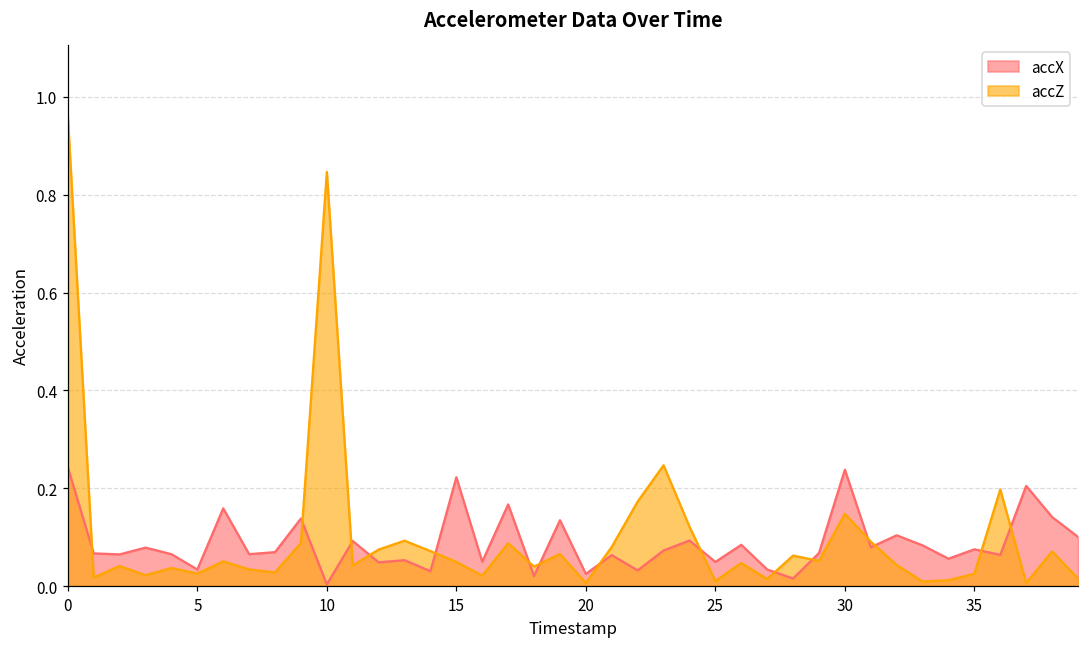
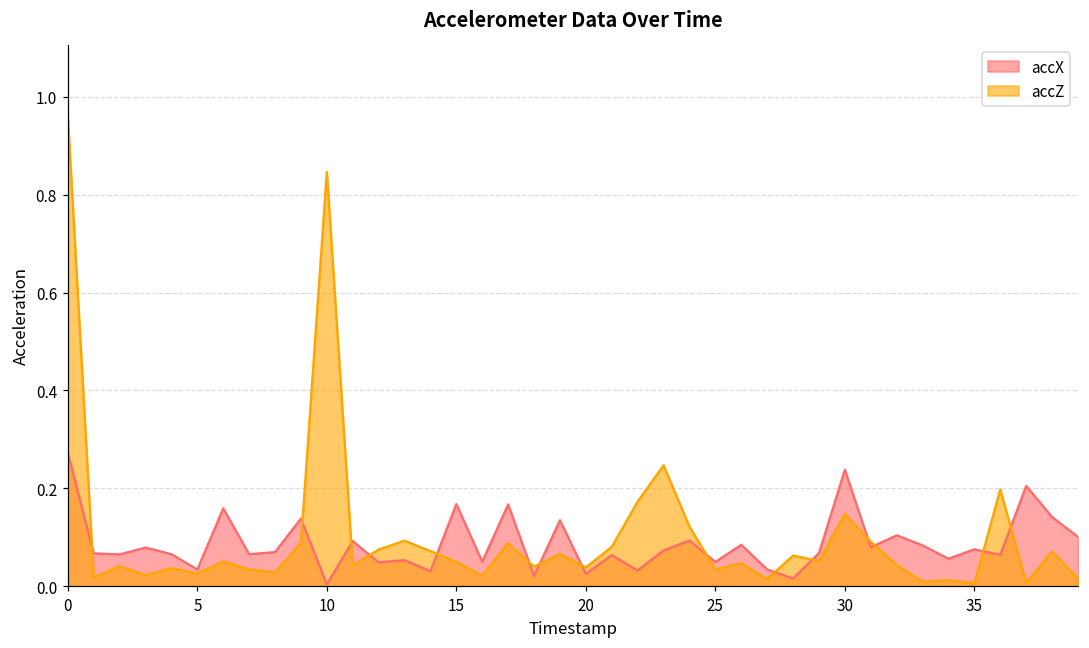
accX, 0: 0.24 -> 0.27
accX, 15: 0.22 -> 0.17
accZ, 20: 0.01 -> 0.04
accZ, 25: 0.01 -> 0.03
accZ, 35: 0.03 -> 0.01
